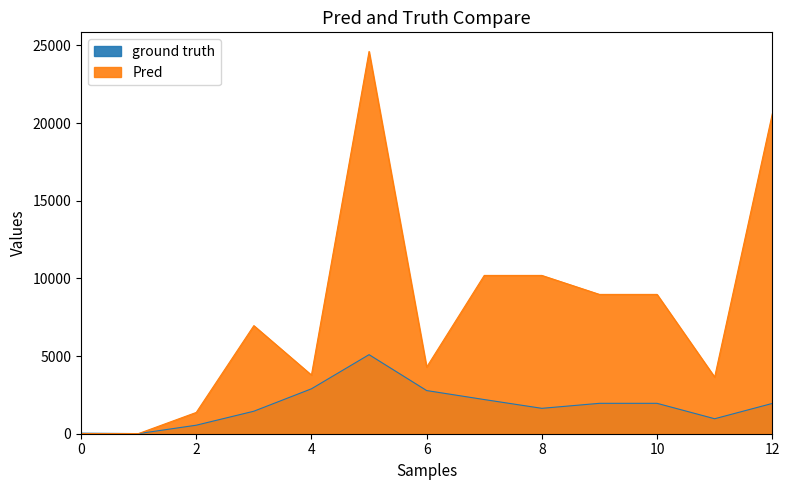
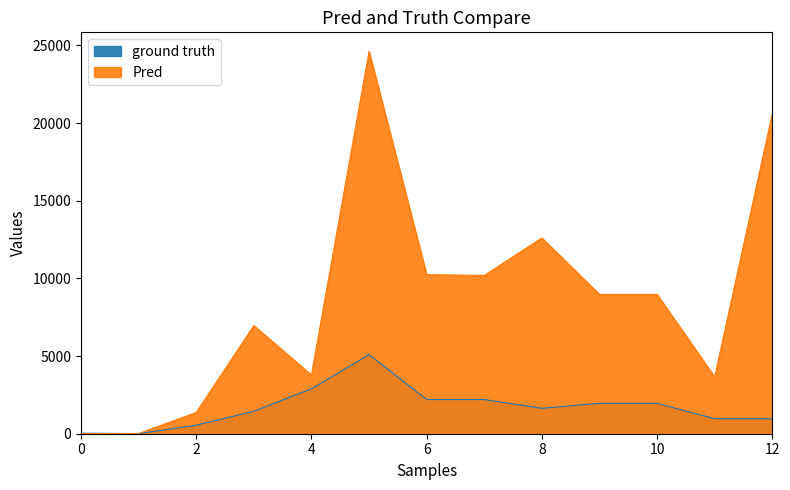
ground truth, 6: 2800 -> 2200
Pred, 6: 4300 -> 10200
Pred, 8: 10200 -> 12600
ground truth, 12: 1900 -> 1000
